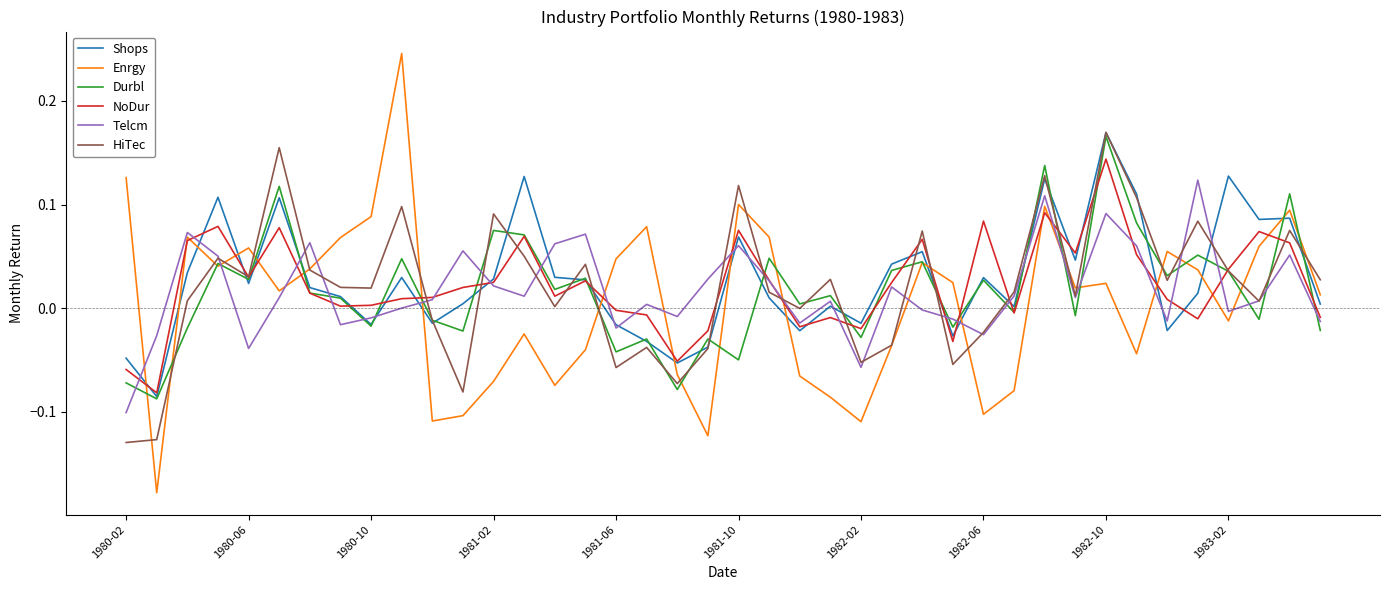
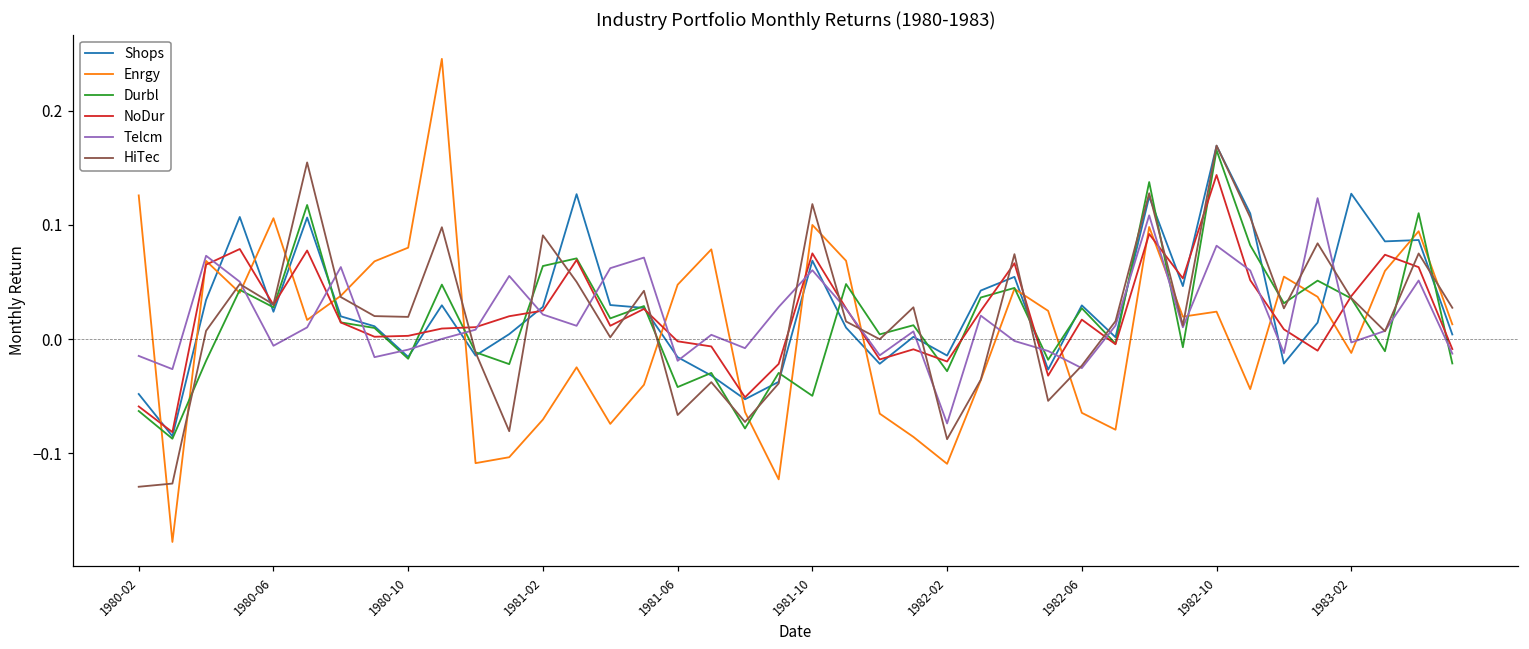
Durbl, 1980-02: -0.072 -> -0.063
Telcm, 1980-02: -0.101 -> -0.015
Enrgy, 1980-06: 0.058 -> 0.106
Telcm, 1980-06: -0.039 -> -0.006
Enrgy, 1980-10: 0.088 -> 0.080
Durbl, 1981-02: 0.075 -> 0.064
HiTec, 1981-06: -0.057 -> -0.067
Telcm, 1982-02: -0.057 -> -0.074
HiTec, 1982-02: -0.052 -> -0.088
Enrgy, 1982-06: -0.102 -> -0.065
NoDur, 1982-06: 0.084 -> 0.017
Telcm, 1982-10: 0.091 -> 0.082
